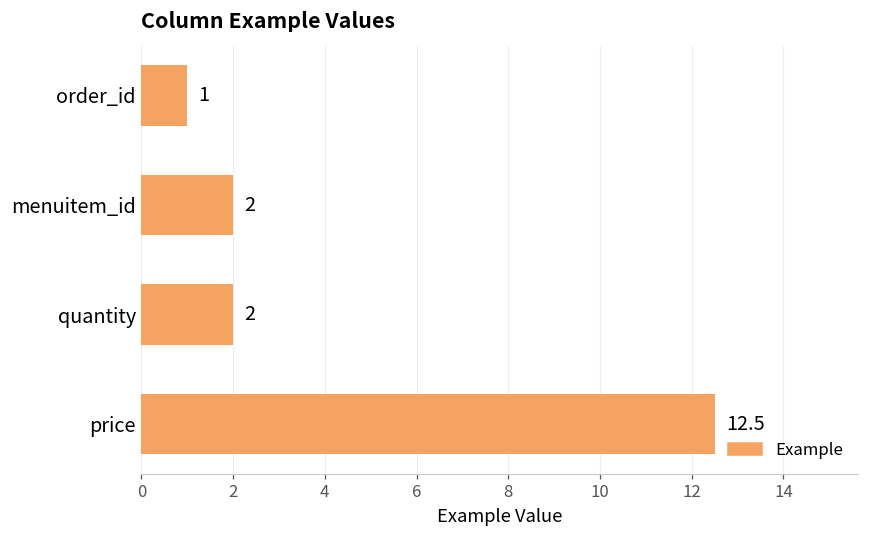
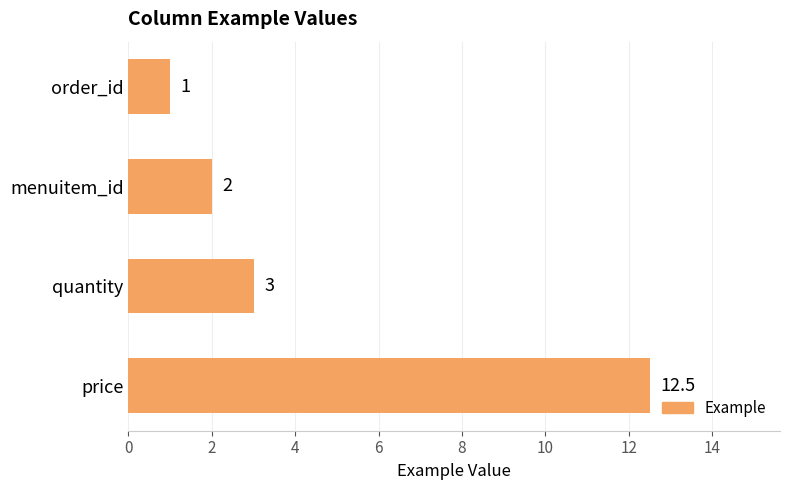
quantity: 2 -> 3
